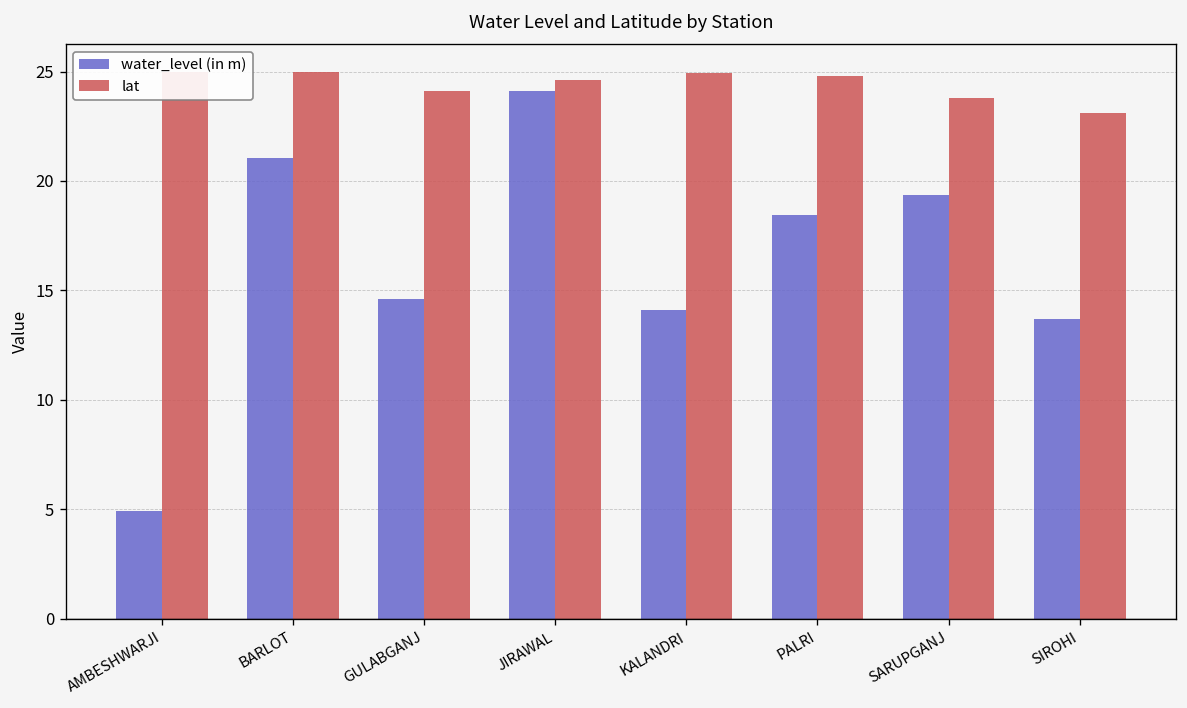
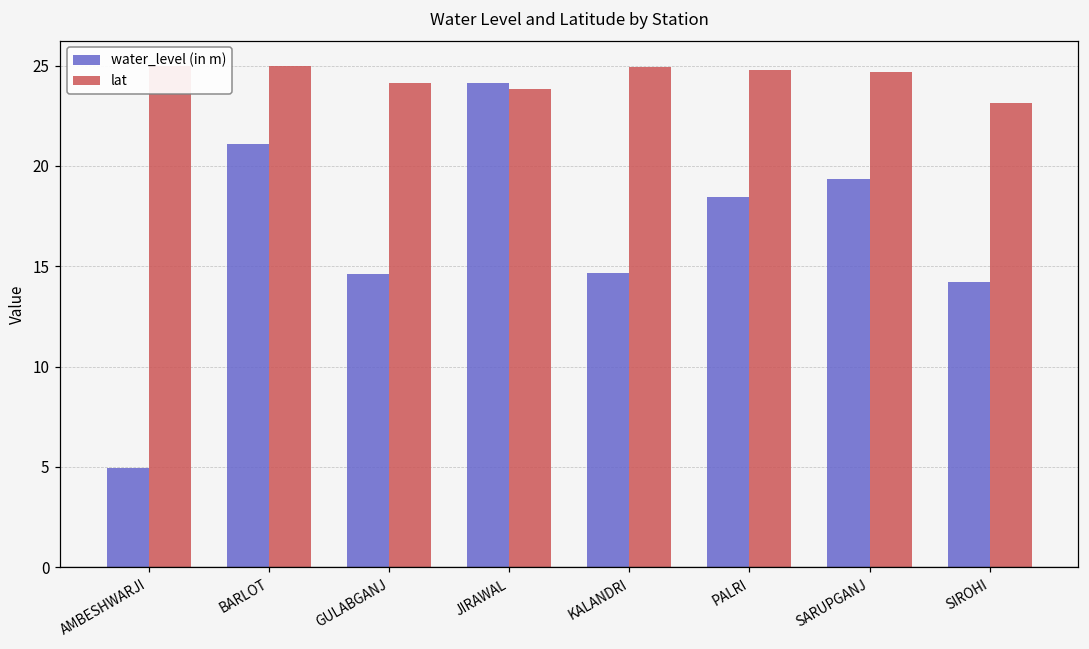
lat, JIRAWAL: 24.6 -> 23.8
water_level (in m), KALANDRI: 14.1 -> 14.7
lat, SARUPGANJ: 23.8 -> 24.7
water_level (in m), SIROHI: 13.7 -> 14.2
